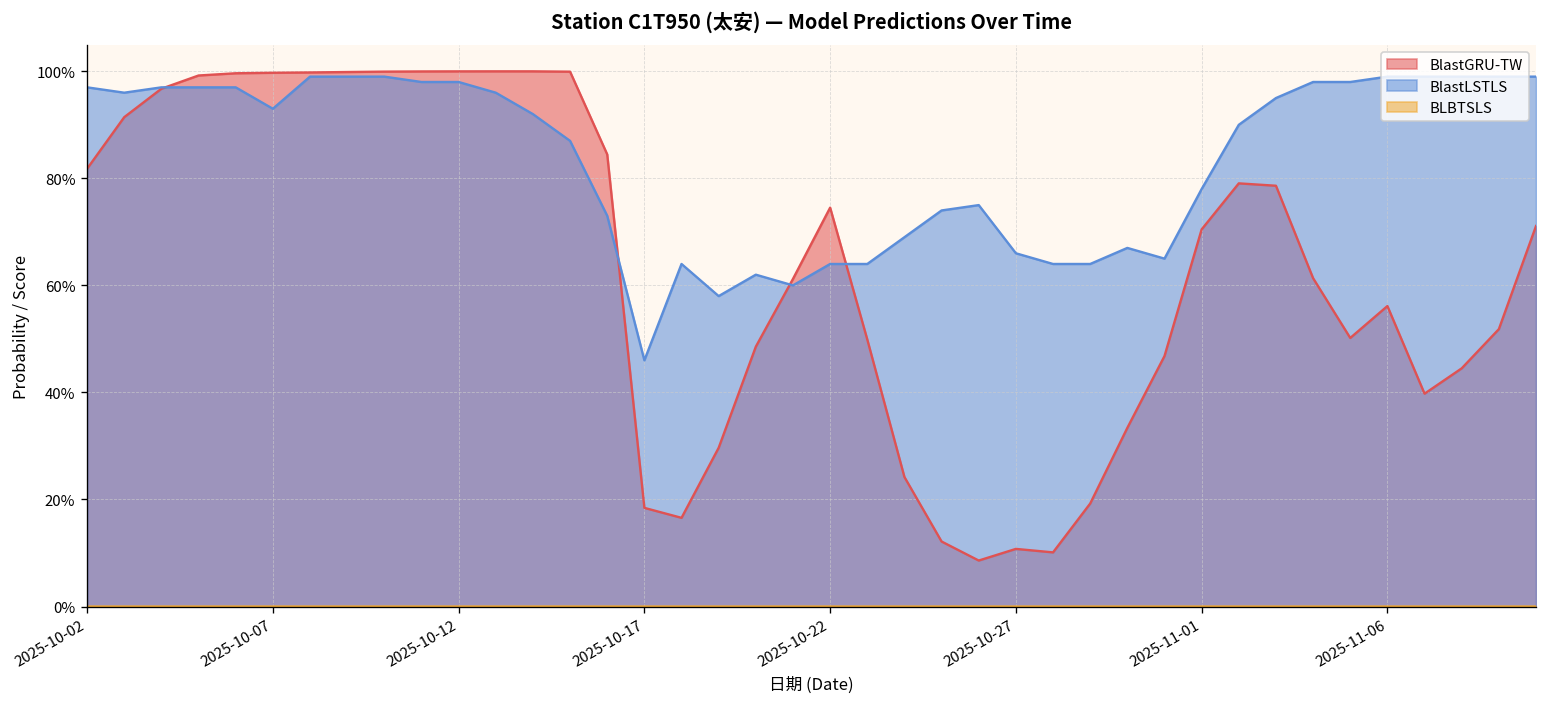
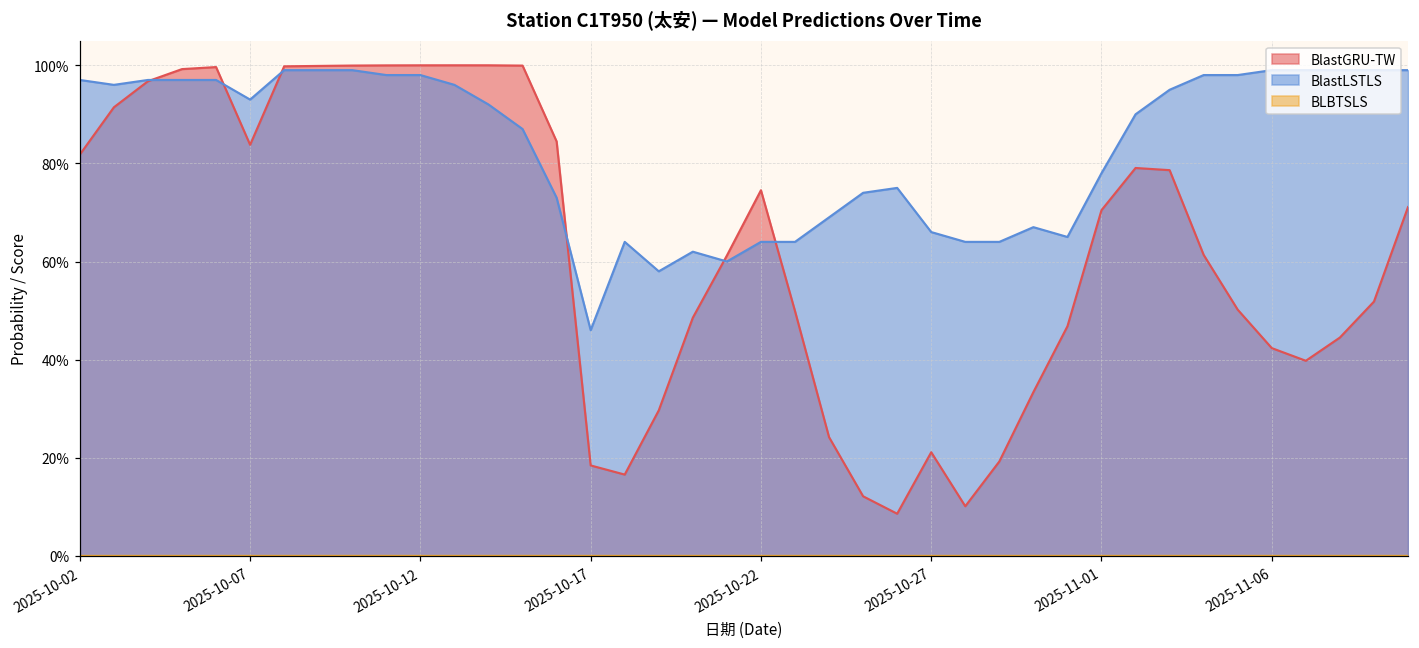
BlastGRU-TW, 2025-10-07: 100% -> 84%
BlastGRU-TW, 2025-10-27: 11% -> 21%
BlastGRU-TW, 2025-11-06: 56% -> 42%
